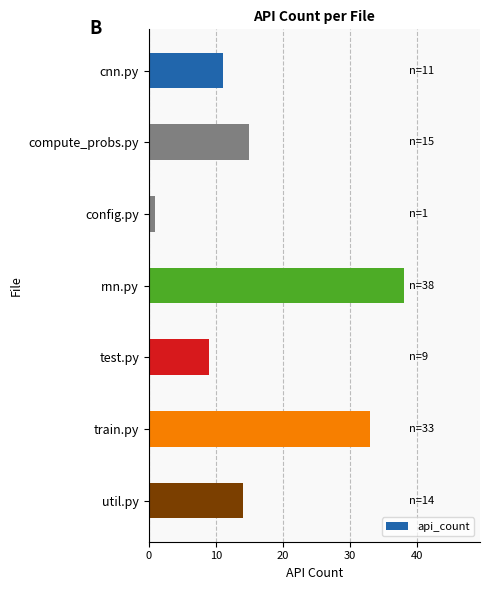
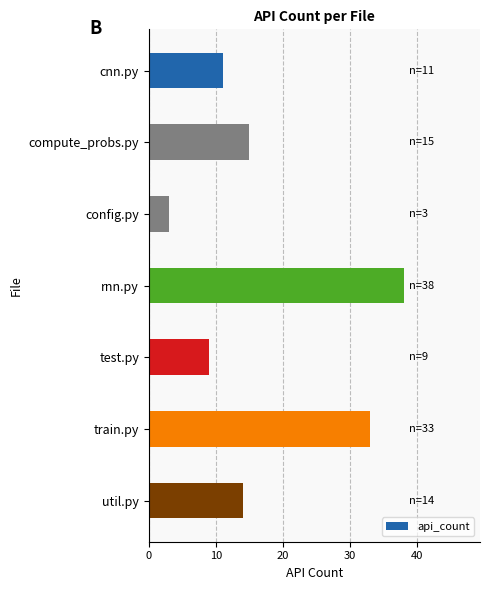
config.py: 1 -> 3
